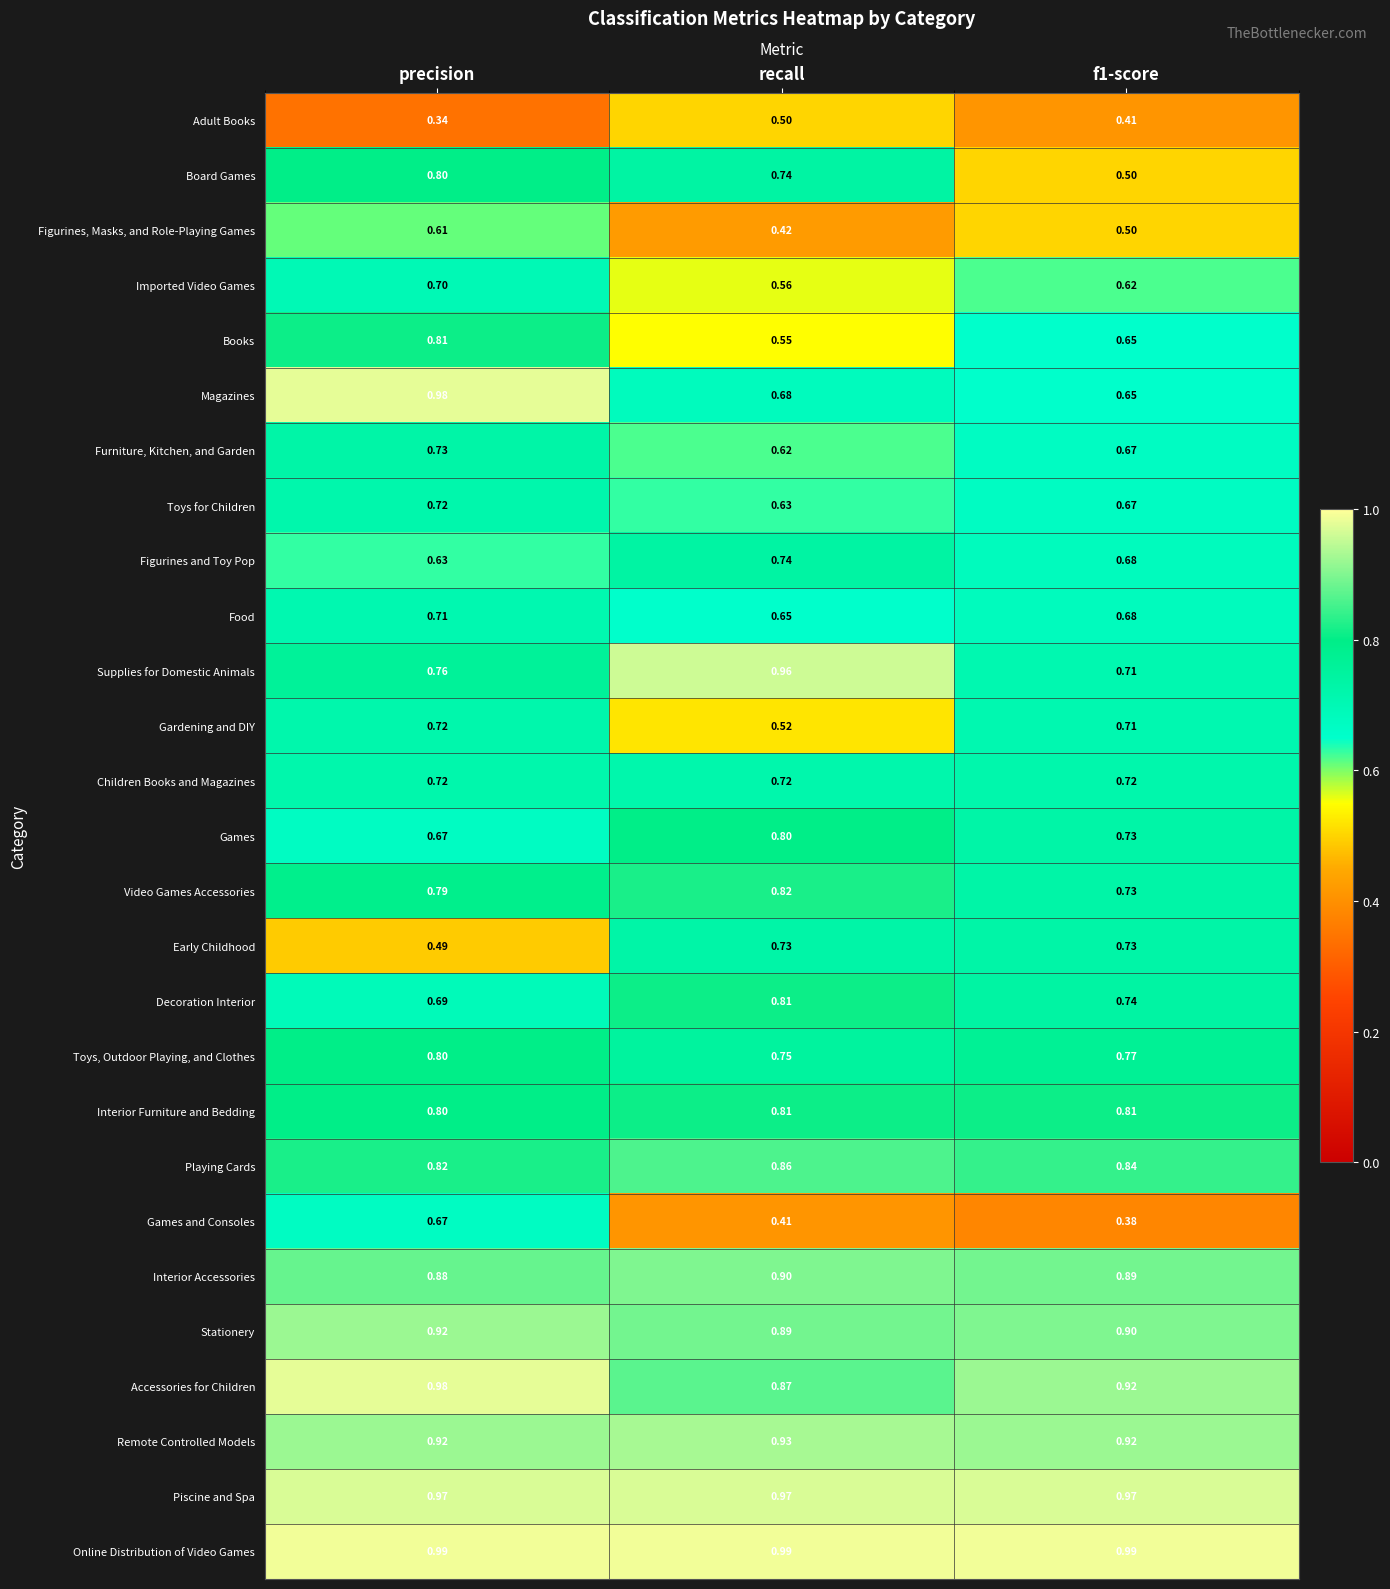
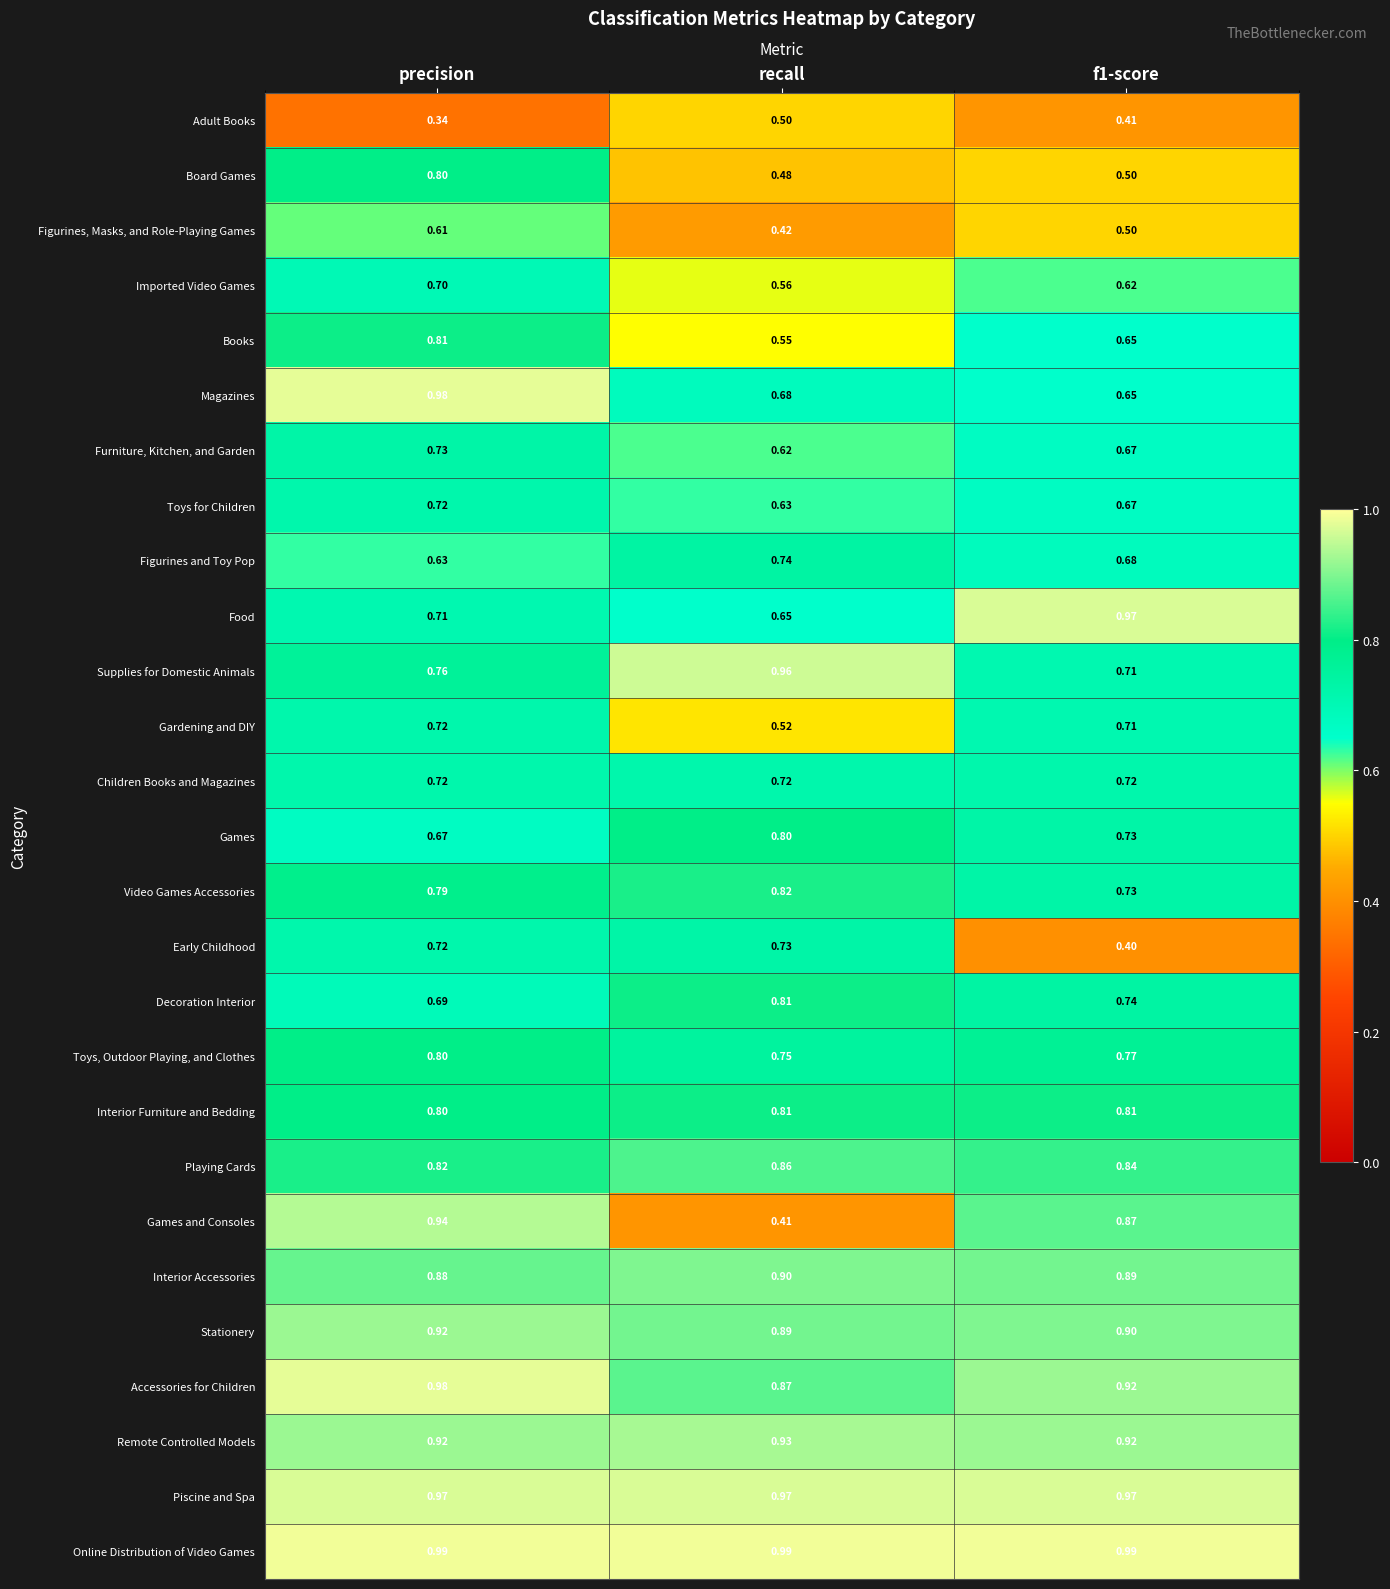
Board Games, recall: 0.74 -> 0.48
Food, f1-score: 0.68 -> 0.97
Early Childhood, precision: 0.49 -> 0.72
Early Childhood, f1-score: 0.73 -> 0.40
Games and Consoles, precision: 0.67 -> 0.94
Games and Consoles, f1-score: 0.38 -> 0.87
